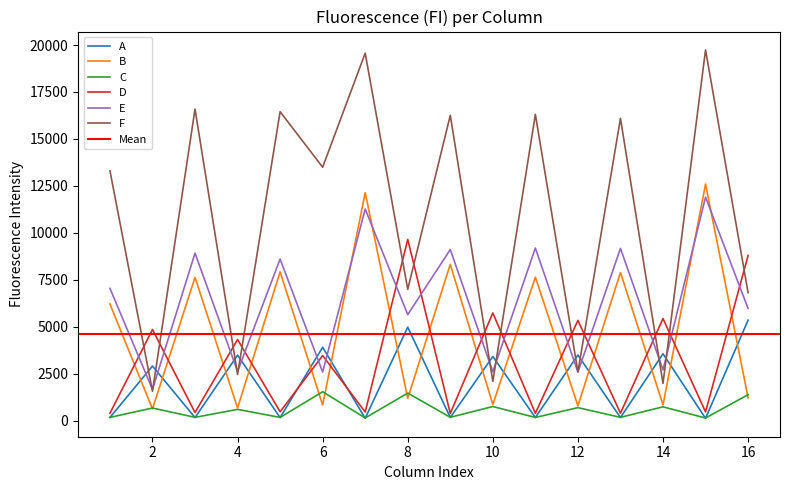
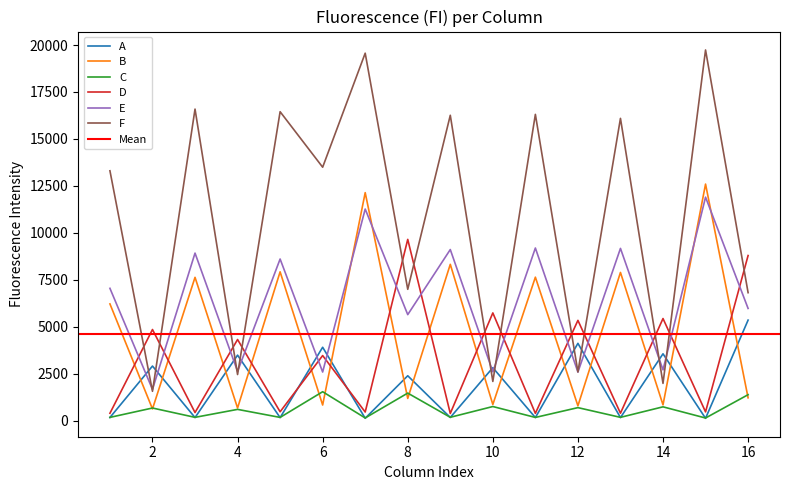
A, 8: 5000 -> 2400
A, 10: 3400 -> 2800
A, 12: 3500 -> 4100
